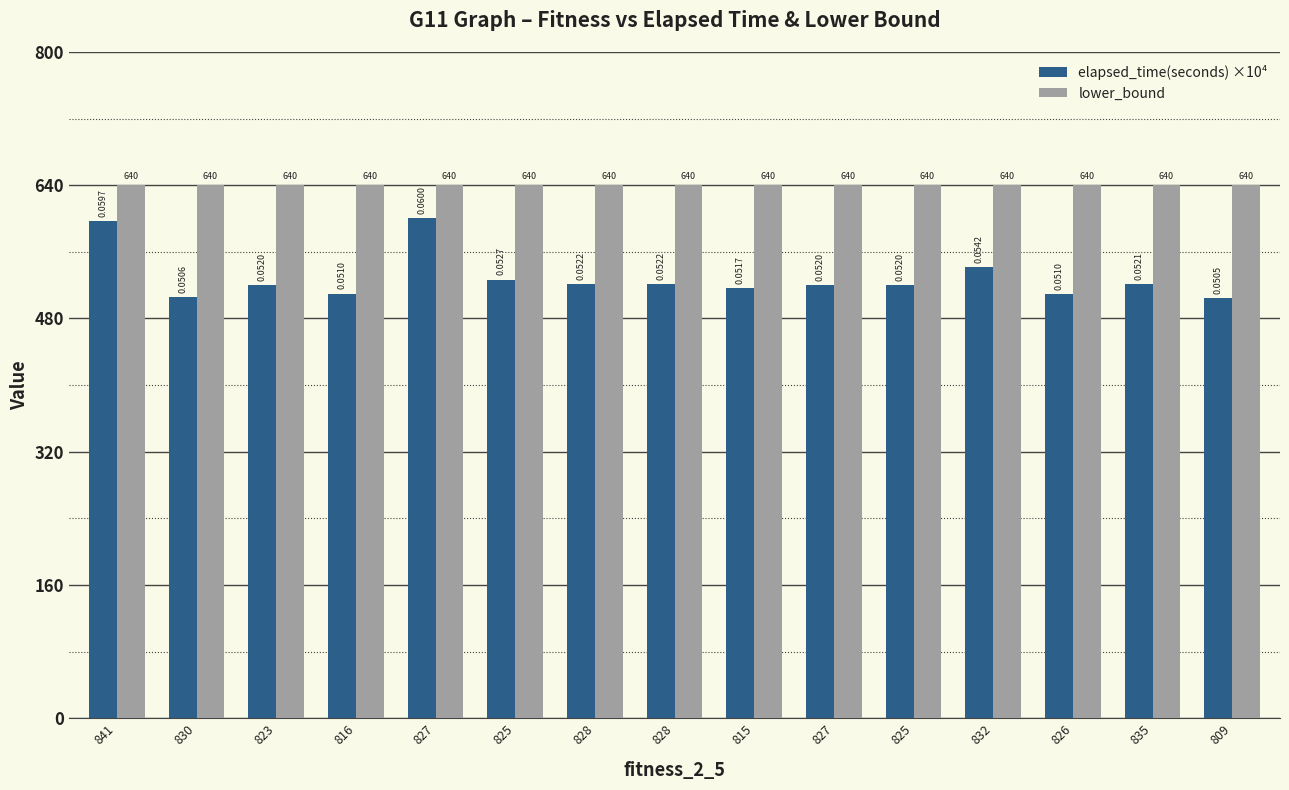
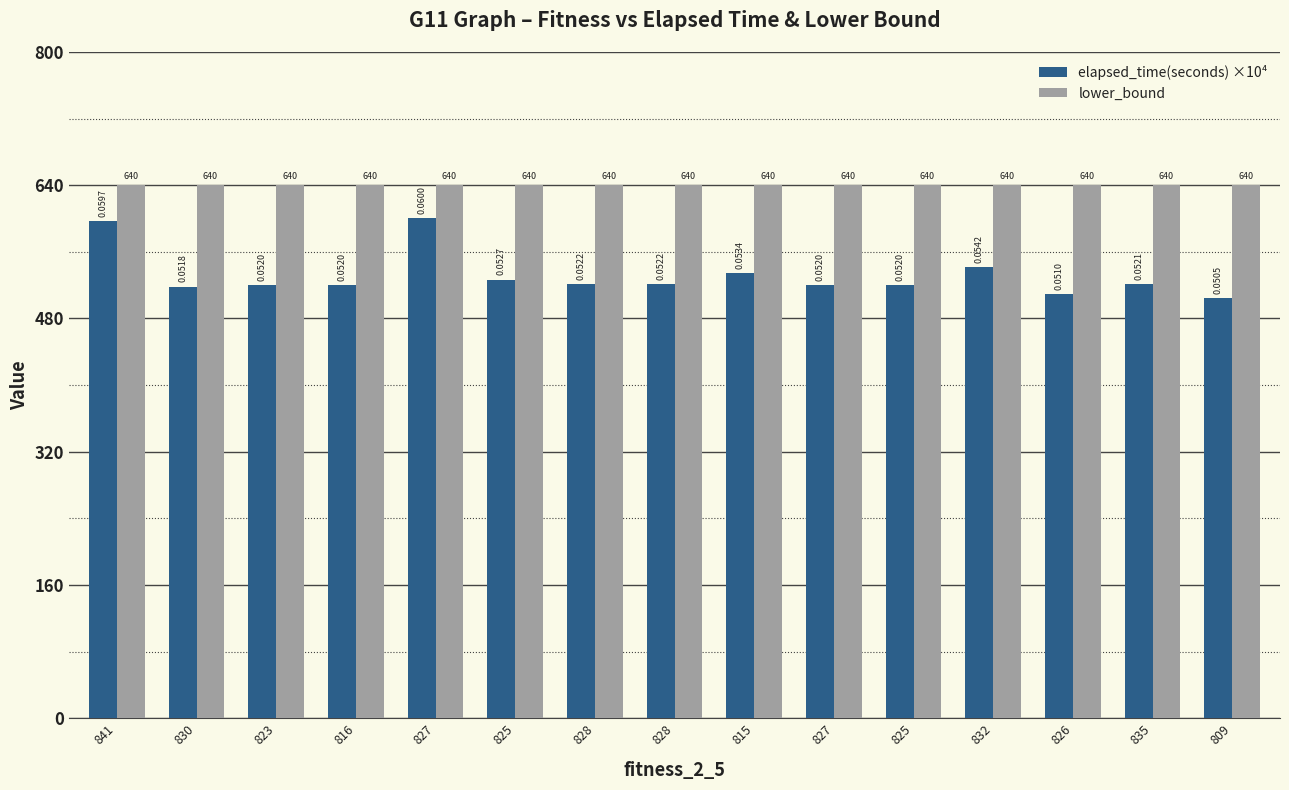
elapsed_time(seconds) ×10⁴, 830: 0.0506 -> 0.0518
elapsed_time(seconds) ×10⁴, 816: 0.0510 -> 0.0520
elapsed_time(seconds) ×10⁴, 815: 0.0517 -> 0.0534
